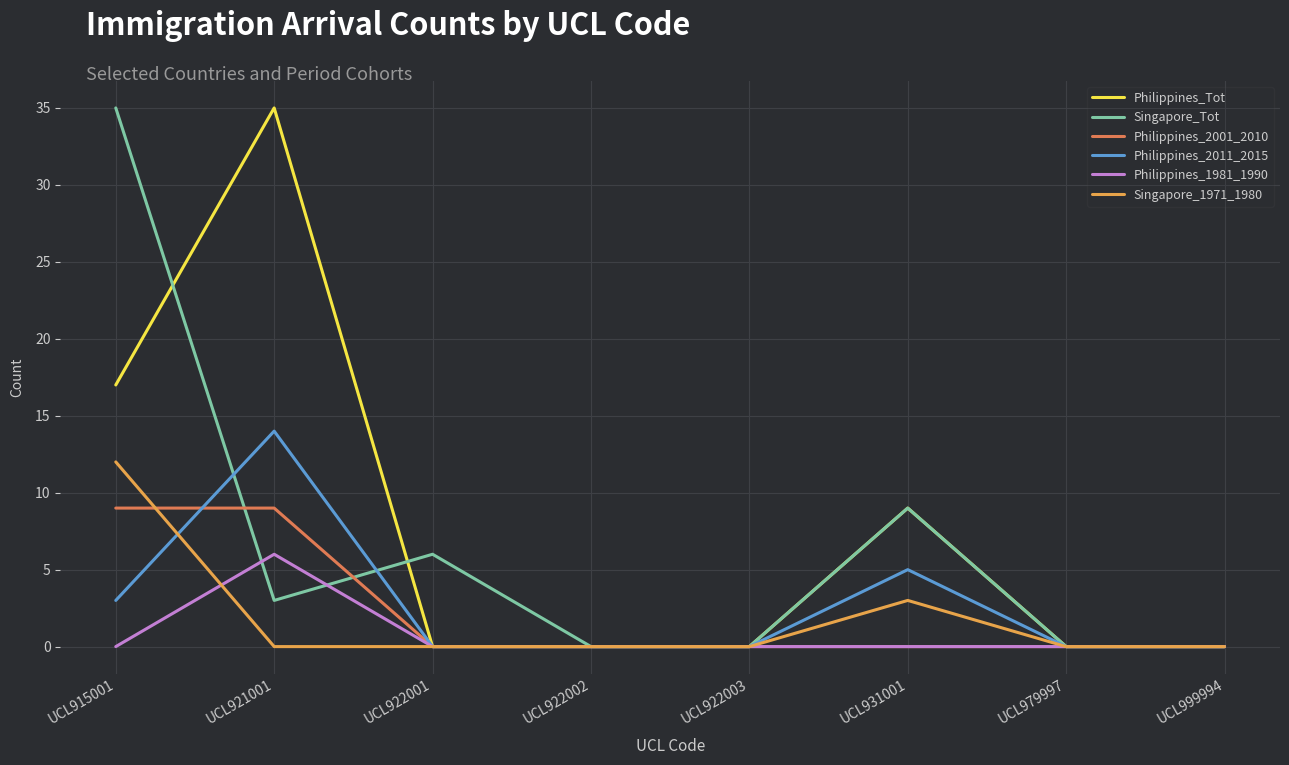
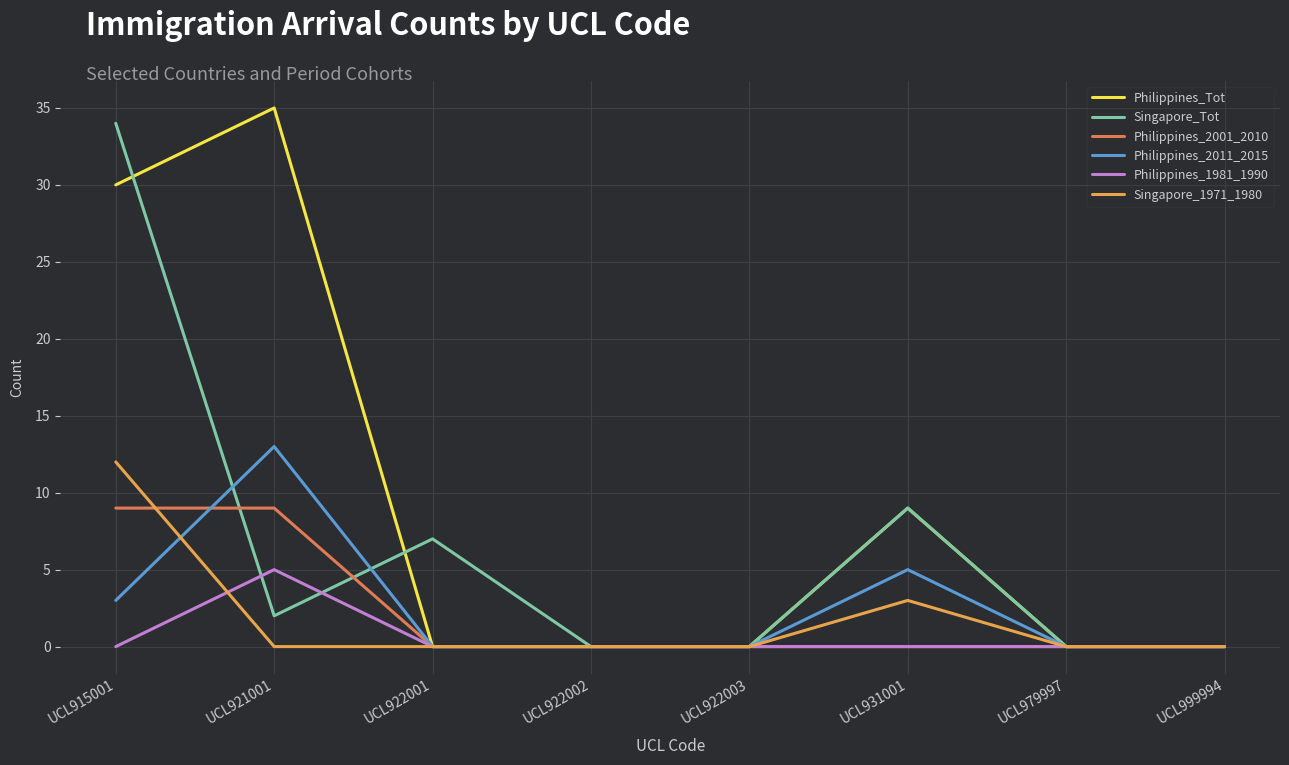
Philippines_Tot, UCL915001: 17 -> 30
Singapore_Tot, UCL915001: 35 -> 34
Singapore_Tot, UCL921001: 3 -> 2
Philippines_2011_2015, UCL921001: 14 -> 13
Philippines_1981_1990, UCL921001: 6 -> 5
Singapore_Tot, UCL922001: 6 -> 7
